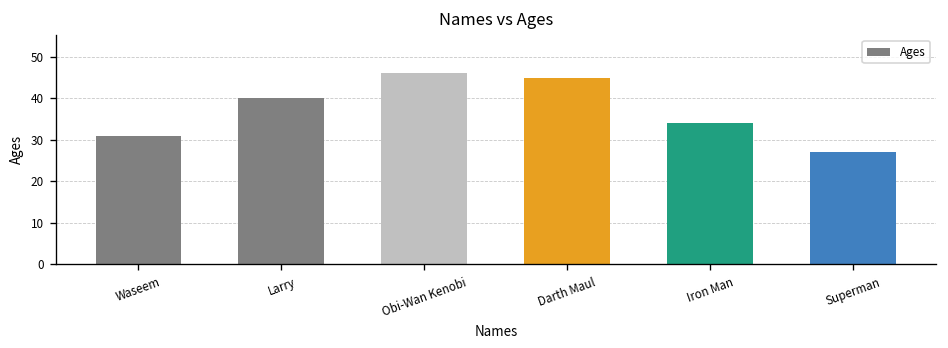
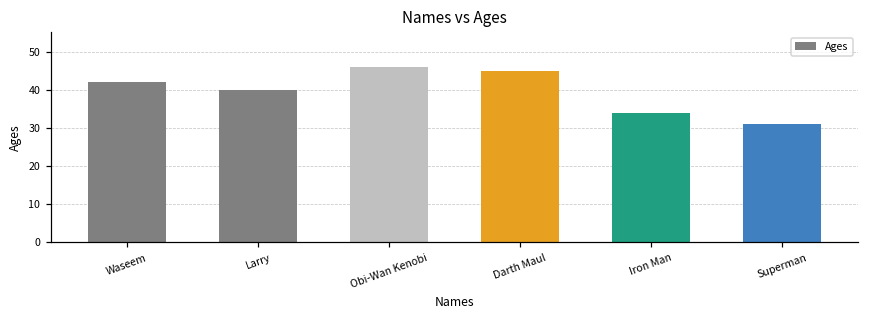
Waseem: 31 -> 42
Superman: 27 -> 31
